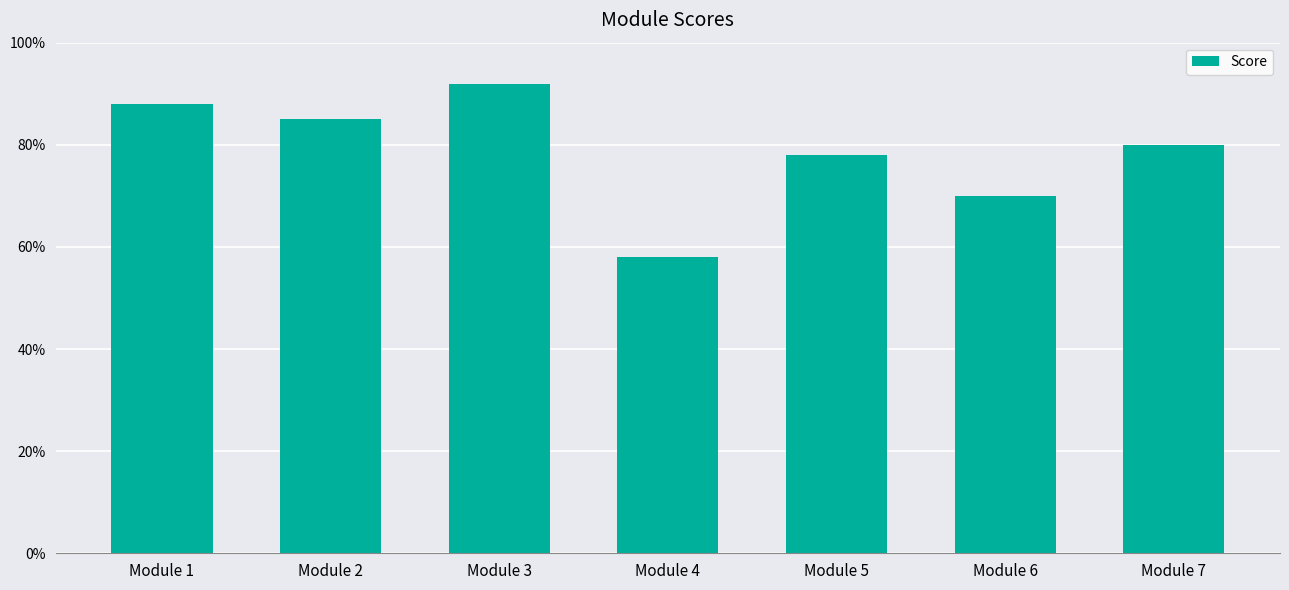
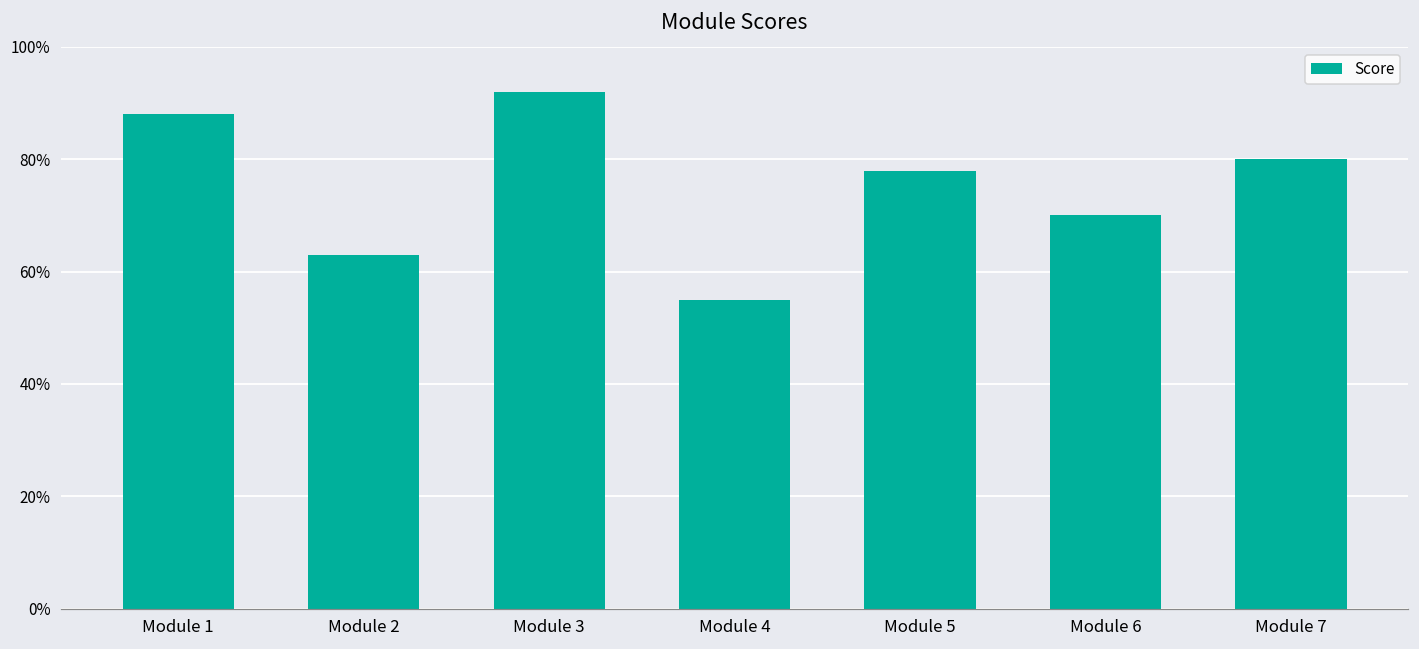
Module 2: 85% -> 63%
Module 4: 58% -> 55%
